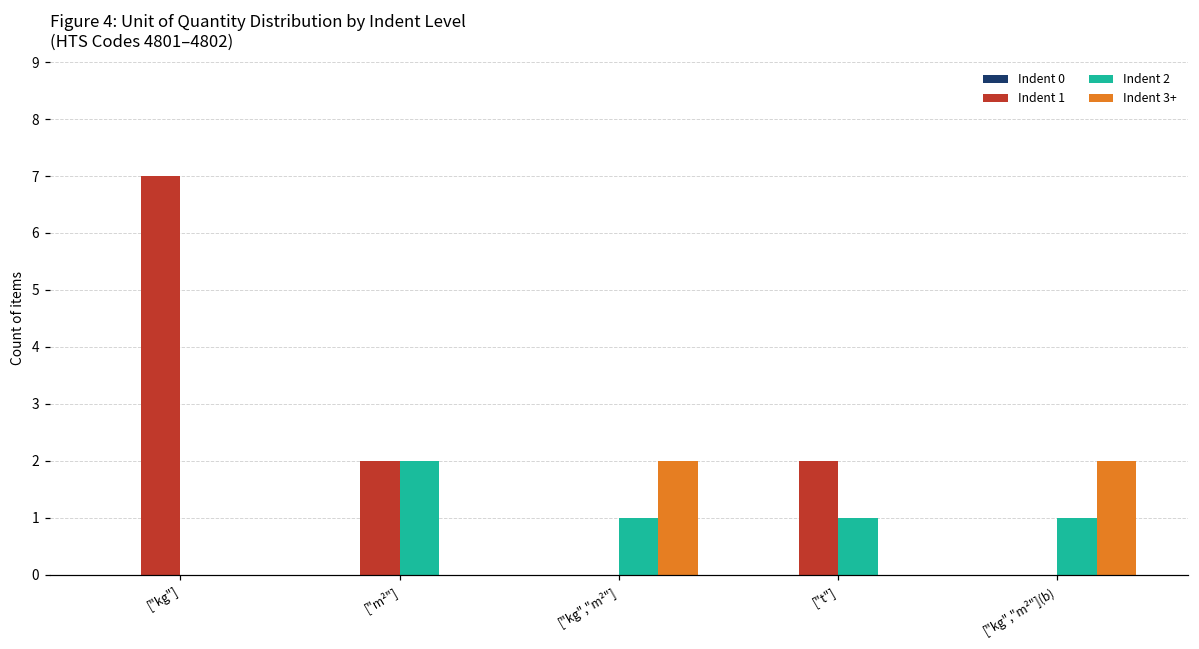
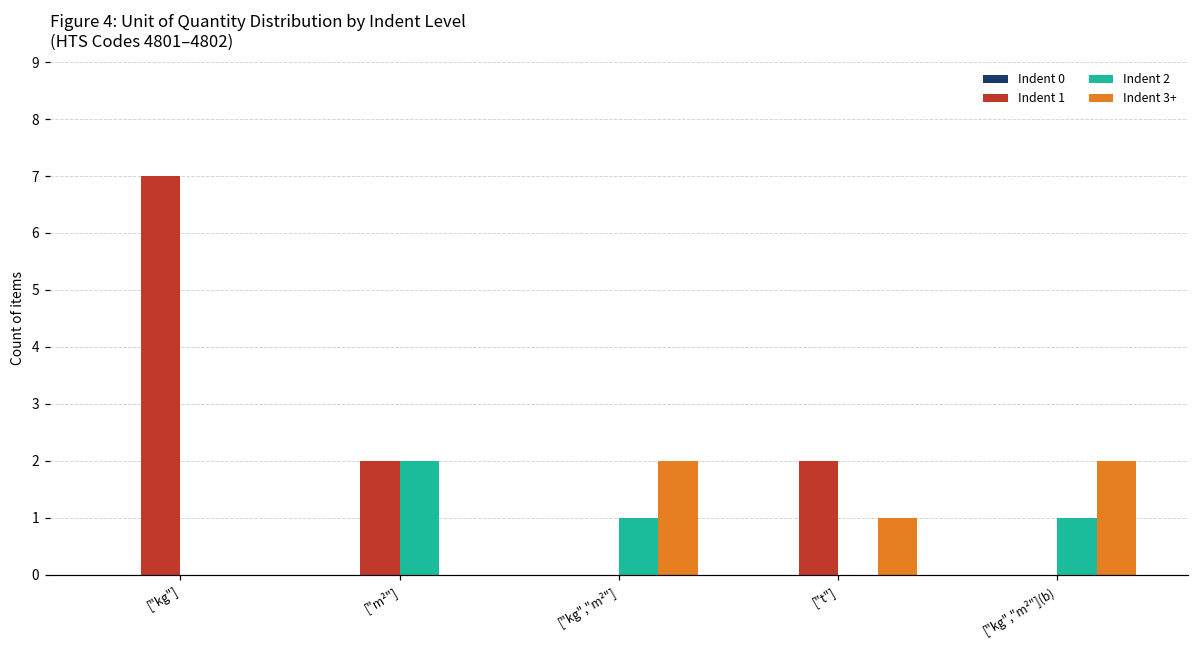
Indent 2, ["t"]: 1 -> 0
Indent 3+, ["t"]: 0 -> 1
